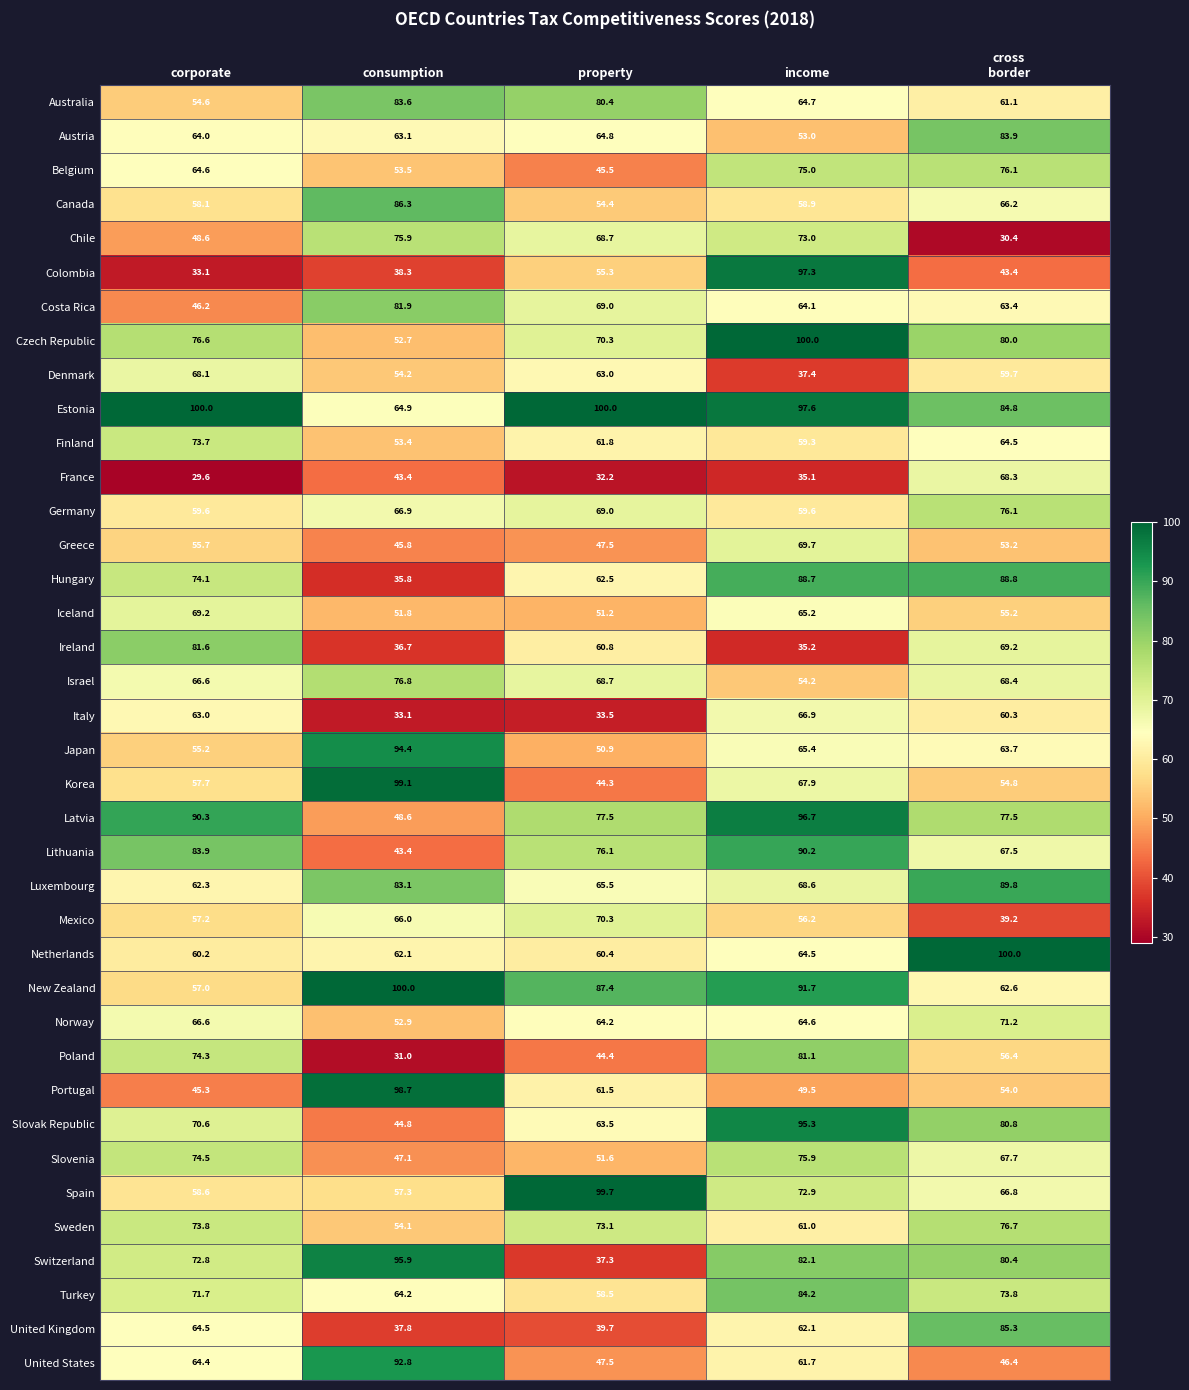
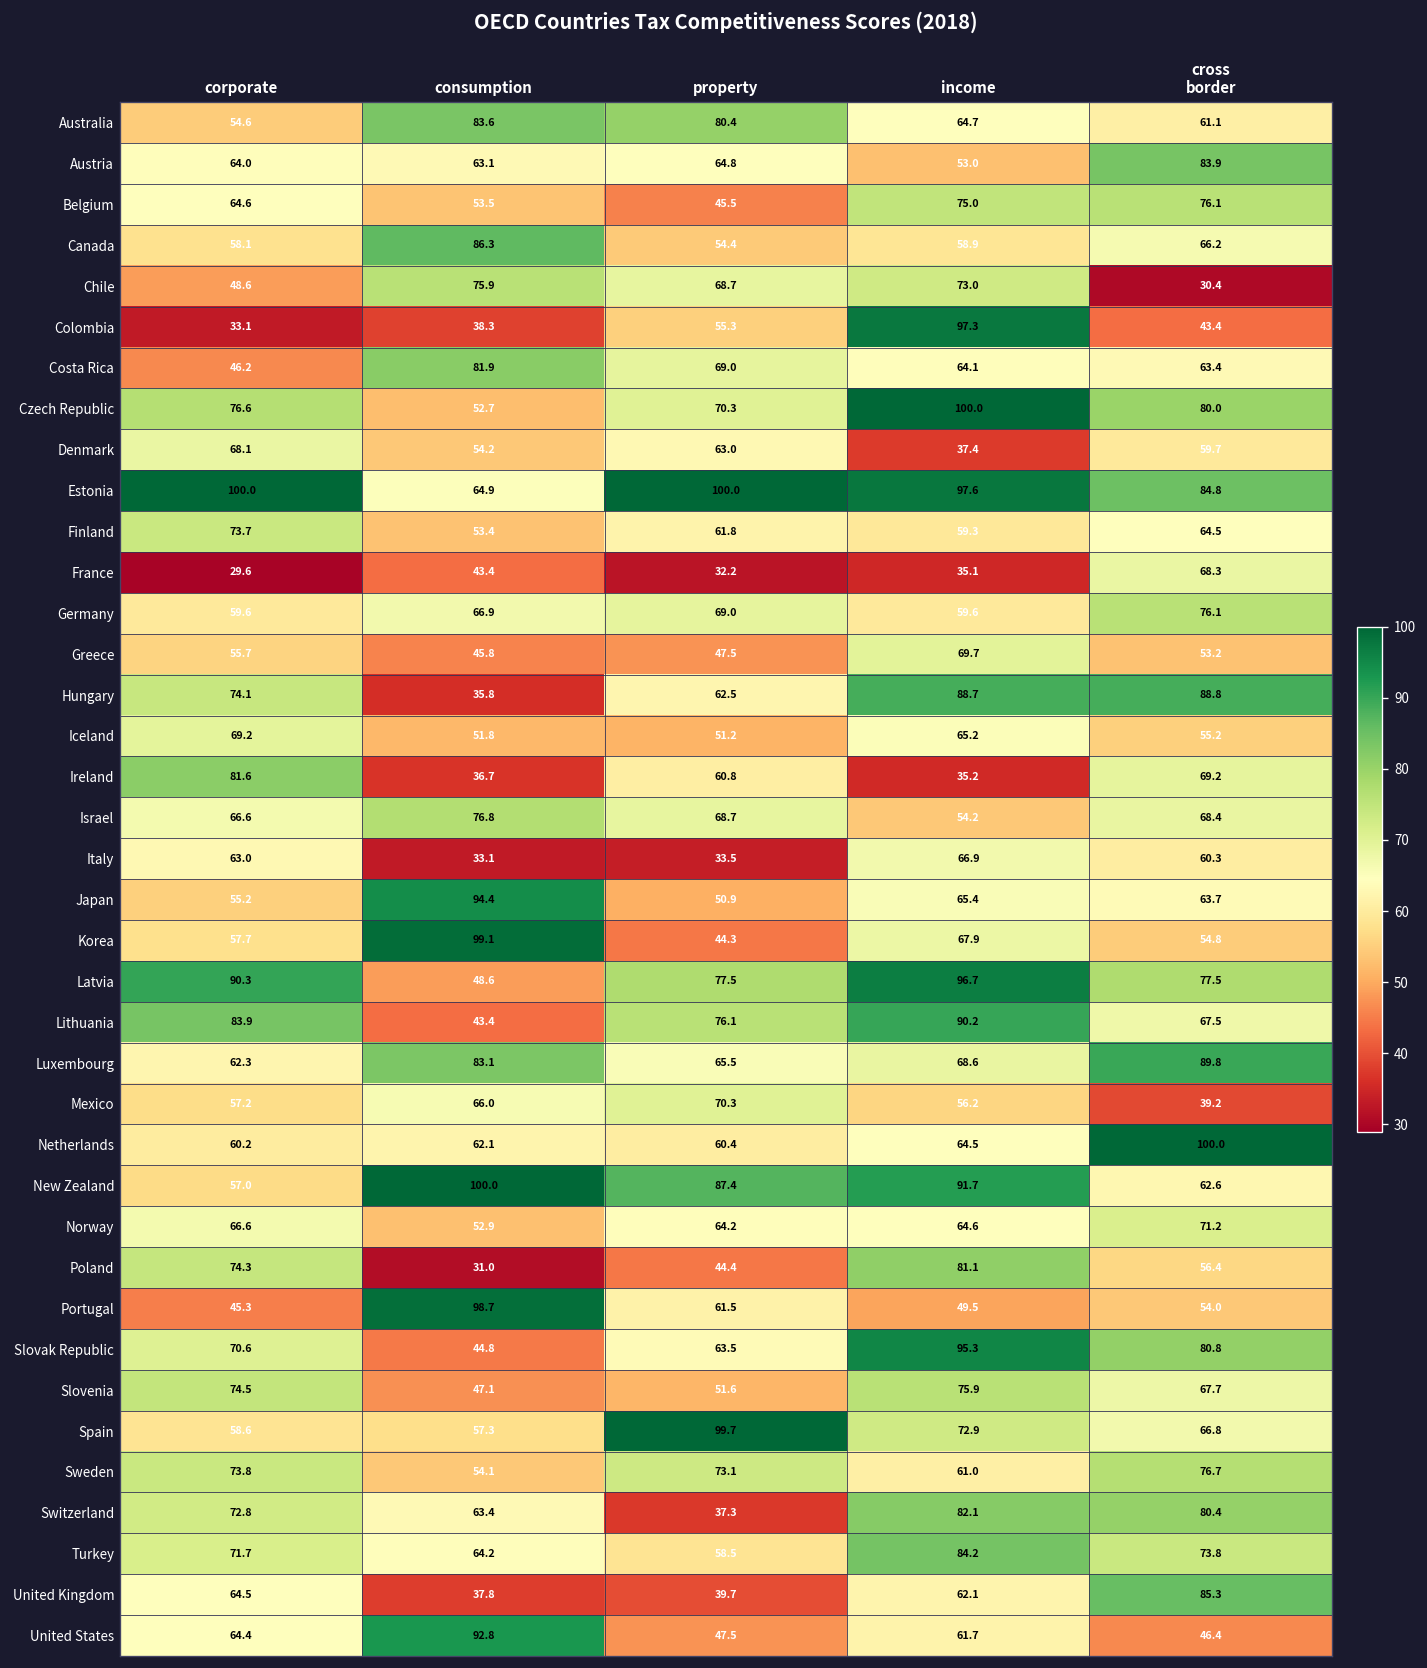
Switzerland, consumption: 95.9 -> 63.4
